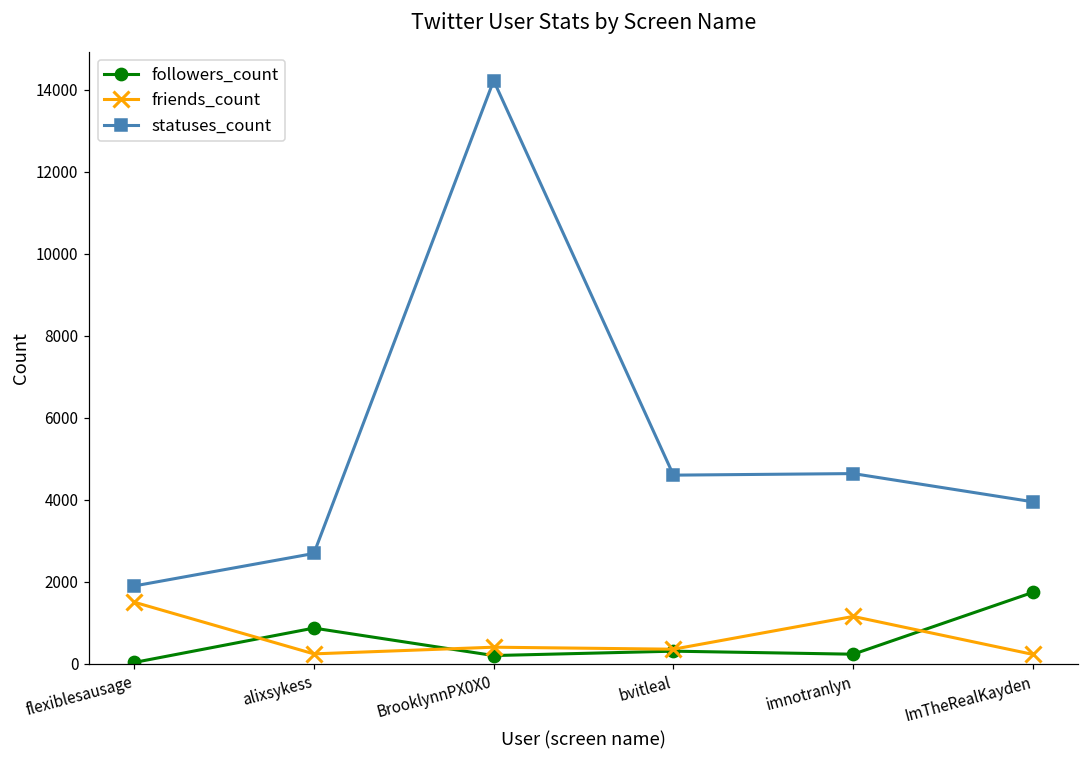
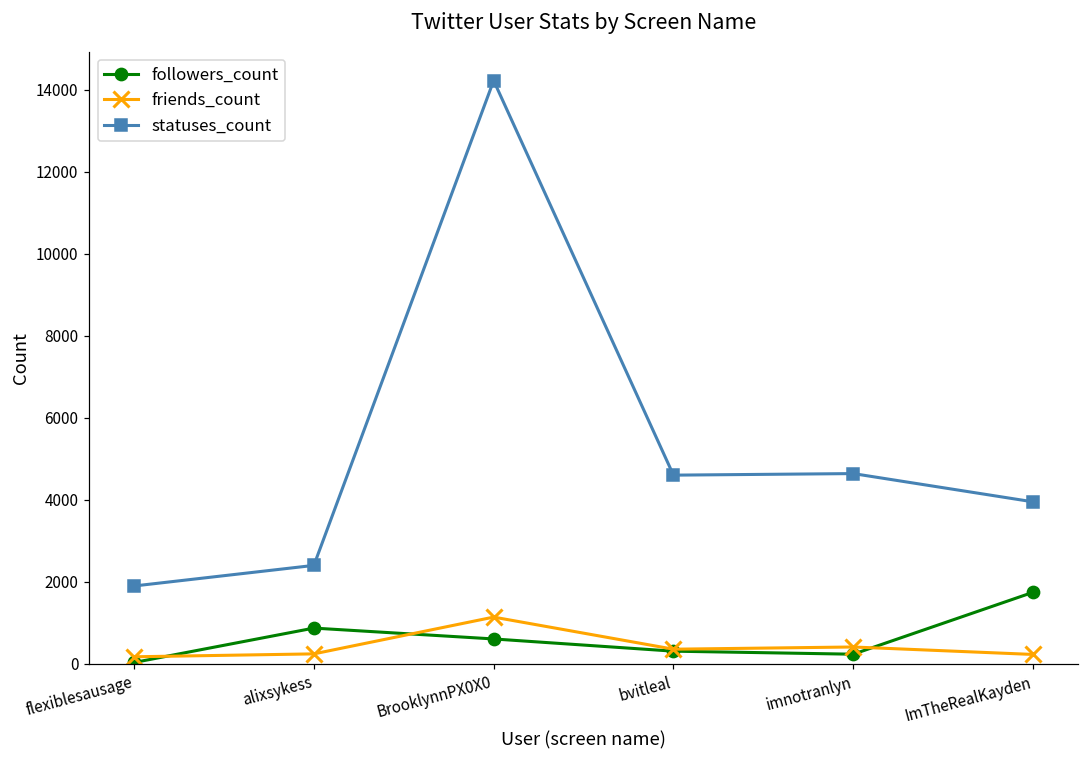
friends_count, flexiblesausage: 1500 -> 200
statuses_count, alixsykess: 2700 -> 2400
followers_count, BrooklynnPX0X0: 200 -> 600
friends_count, BrooklynnPX0X0: 400 -> 1100
friends_count, imnotranlyn: 1200 -> 400
